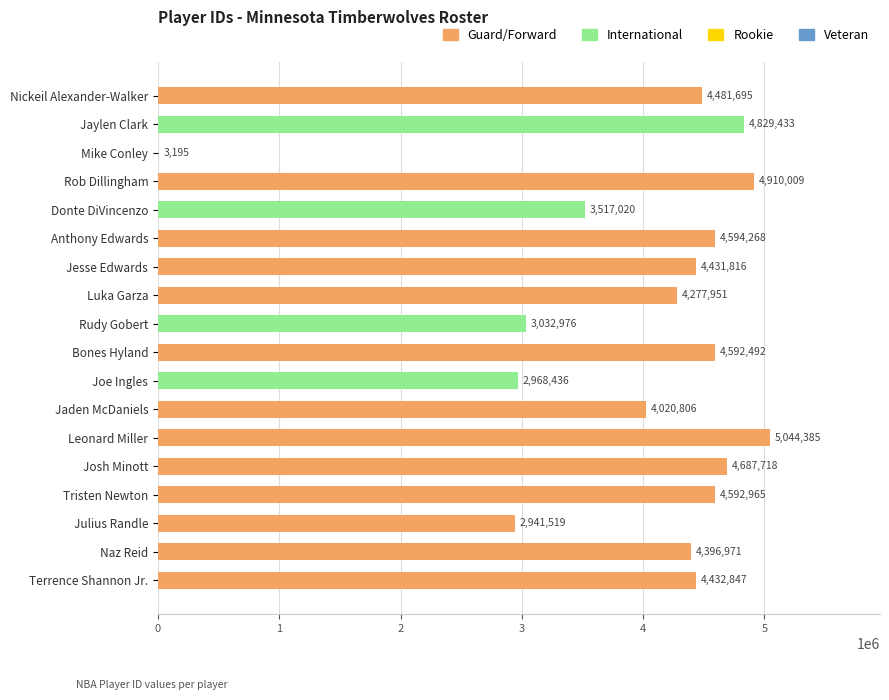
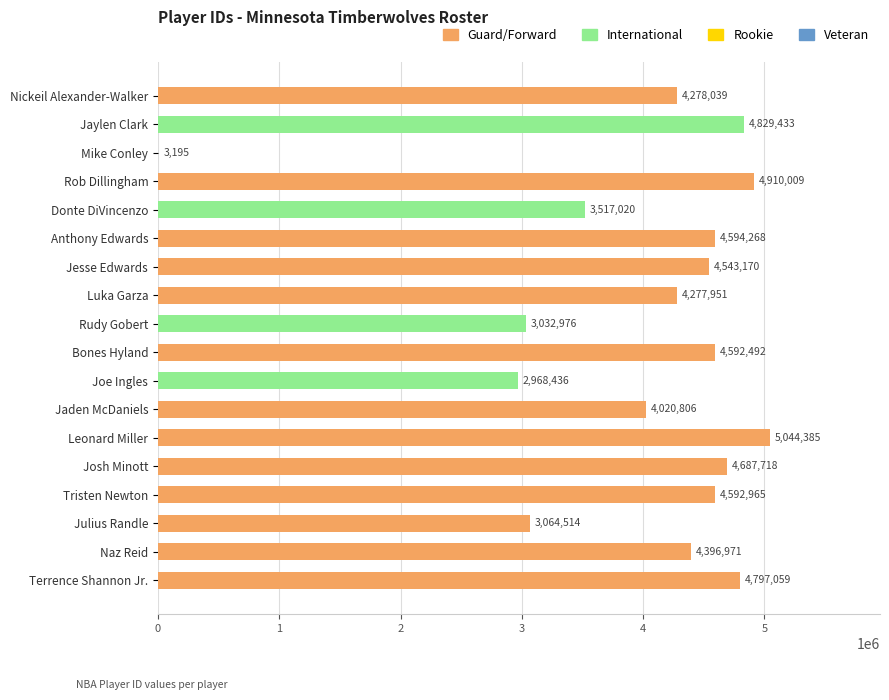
Nickeil Alexander-Walker: 4,481,695 -> 4,278,039
Jesse Edwards: 4,431,816 -> 4,543,170
Julius Randle: 2,941,519 -> 3,064,514
Terrence Shannon Jr.: 4,432,847 -> 4,797,059
